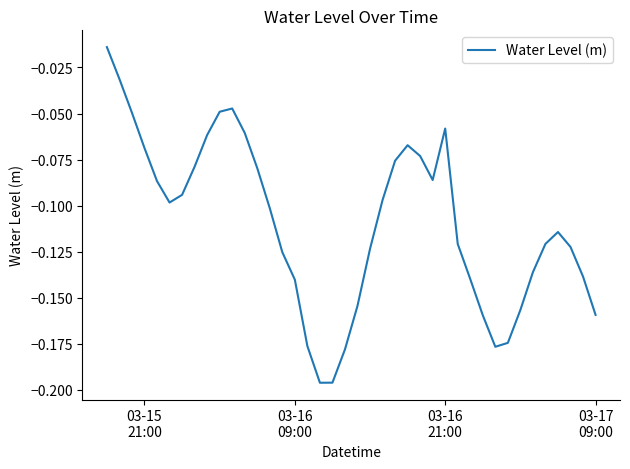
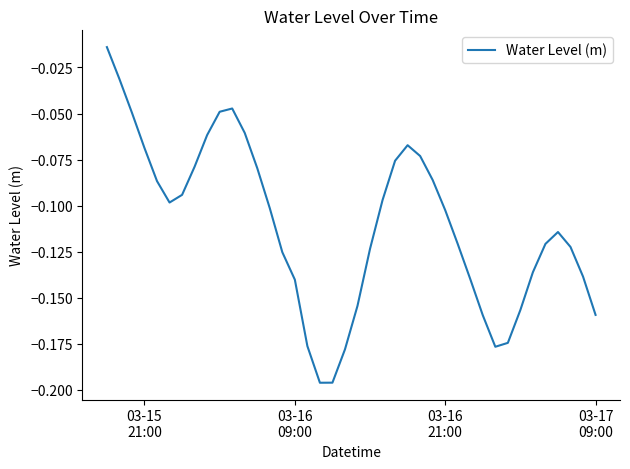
03-16 21:00: -0.058 -> -0.102
